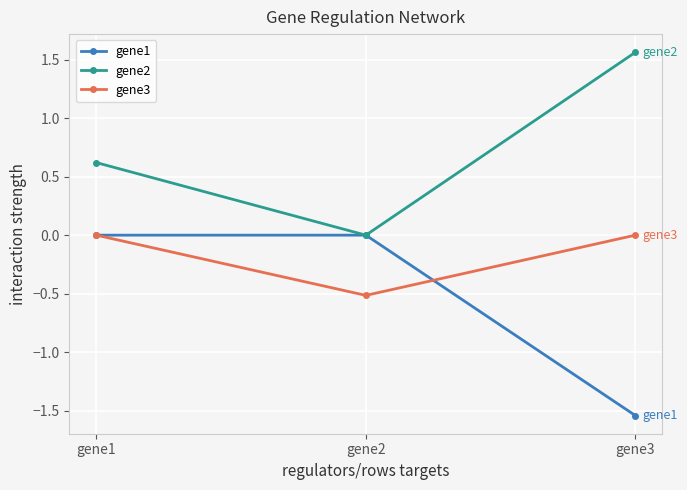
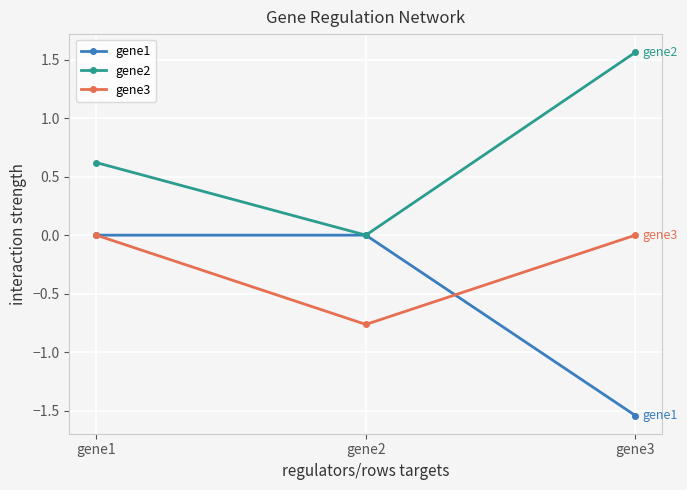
gene3, gene2: -0.51 -> -0.76
